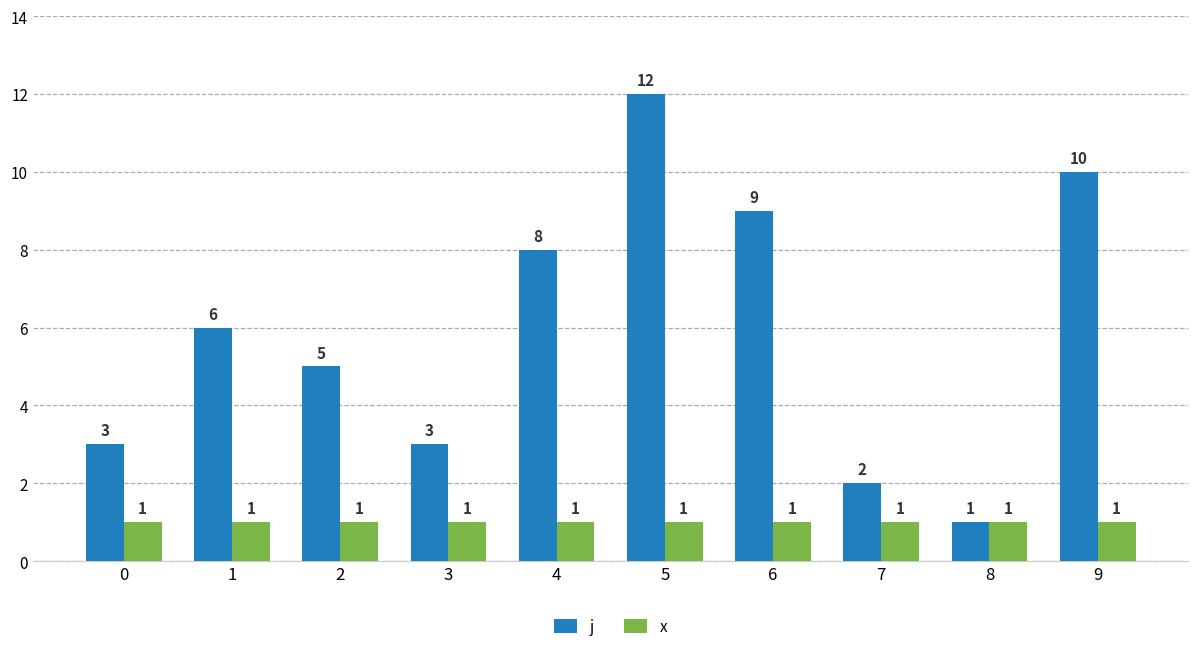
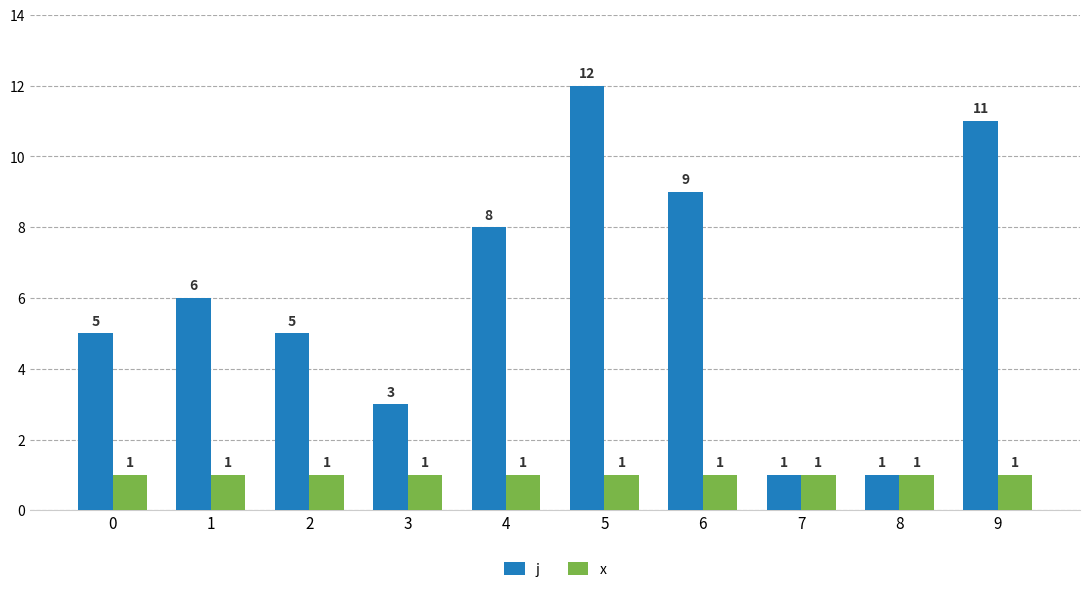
j, 0: 3 -> 5
j, 7: 2 -> 1
j, 9: 10 -> 11
